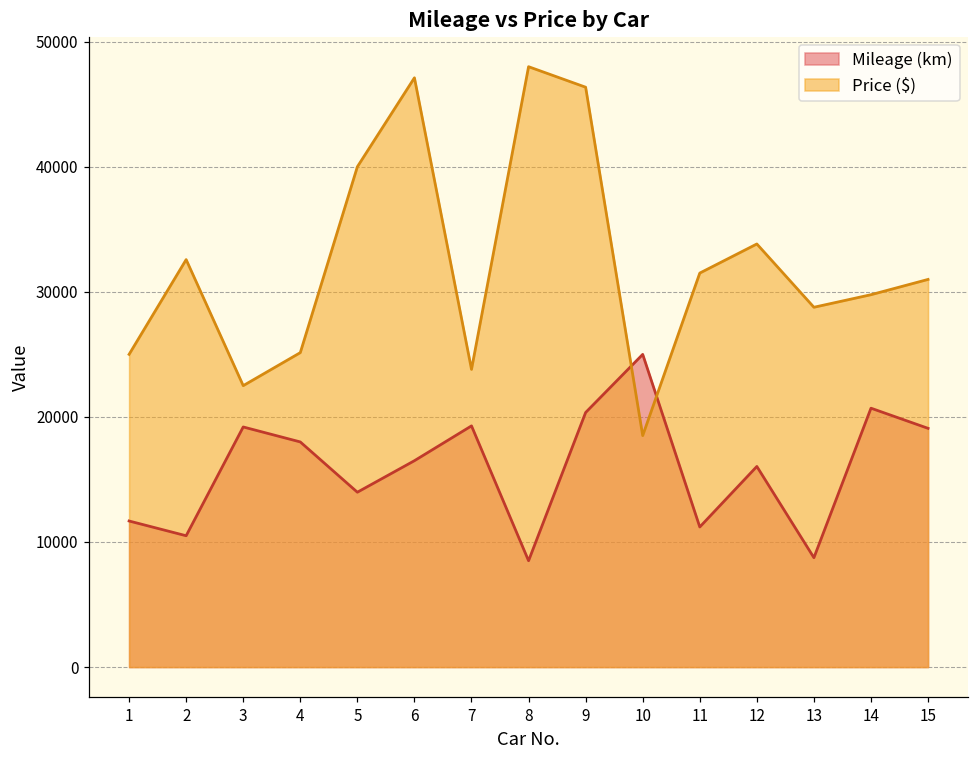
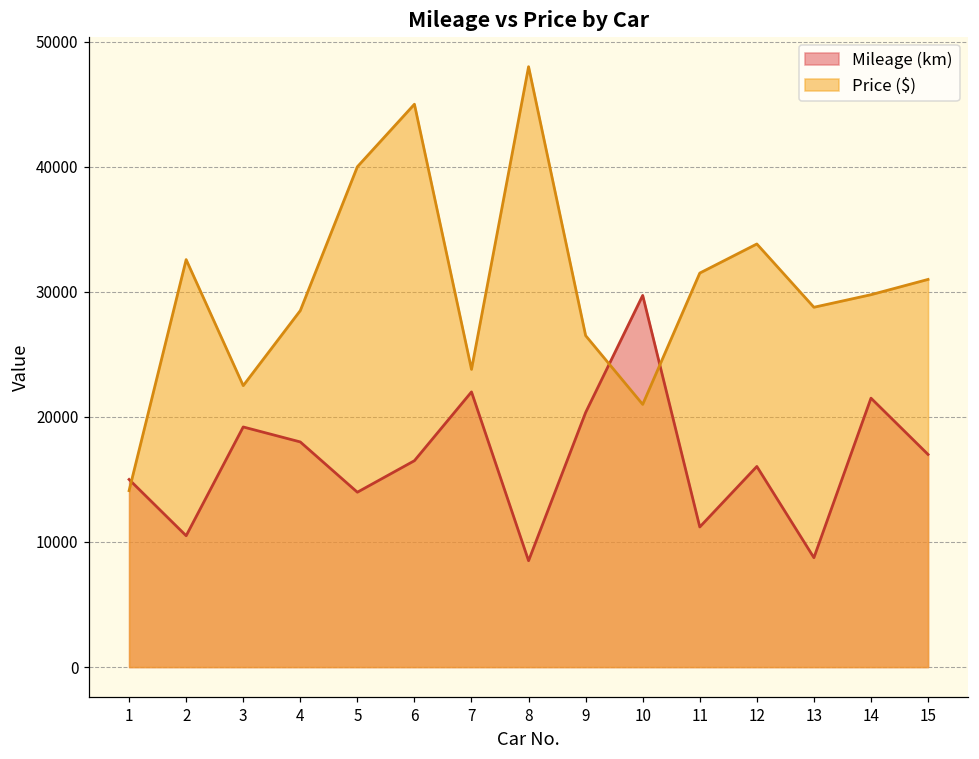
Mileage (km), 1: 11700 -> 15000
Price ($), 1: 25000 -> 14100
Price ($), 4: 25100 -> 28500
Price ($), 6: 47100 -> 45000
Mileage (km), 7: 19300 -> 22000
Price ($), 9: 46400 -> 26500
Mileage (km), 10: 25000 -> 29700
Price ($), 10: 18500 -> 21000
Mileage (km), 14: 20700 -> 21500
Mileage (km), 15: 19100 -> 17000
